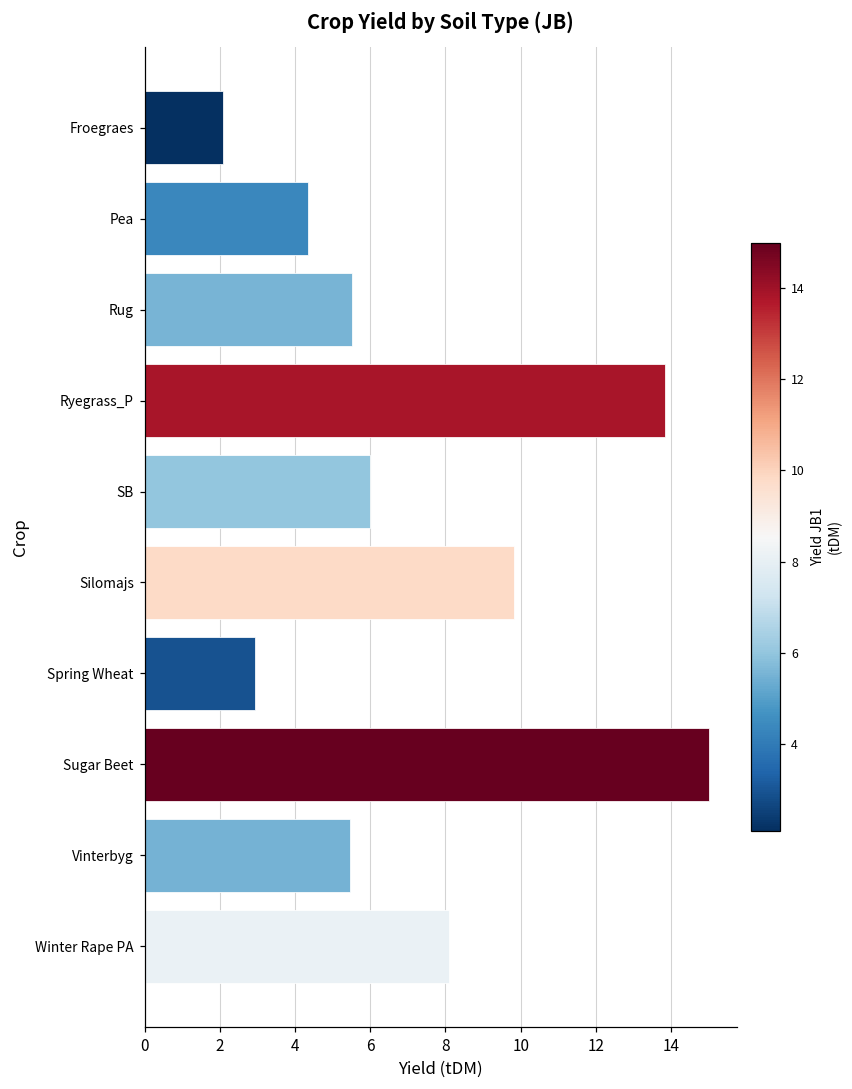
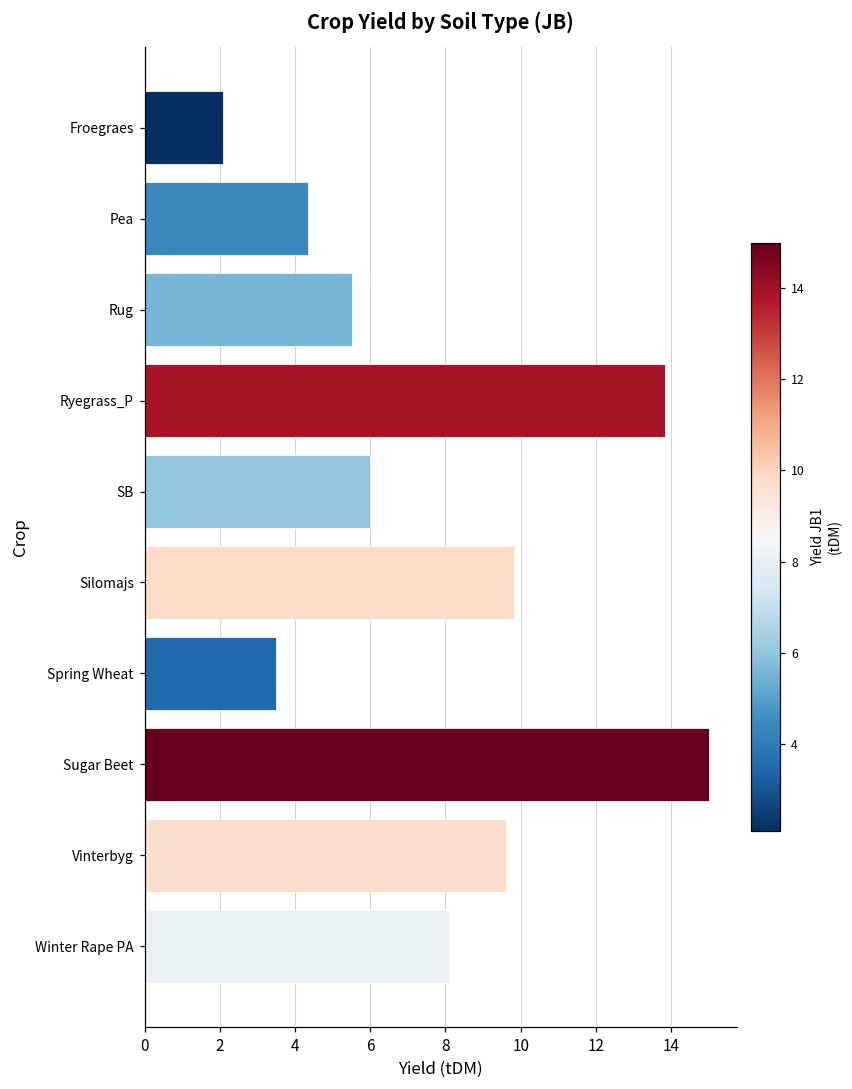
Spring Wheat: 2.9 -> 3.5
Vinterbyg: 5.5 -> 9.6
